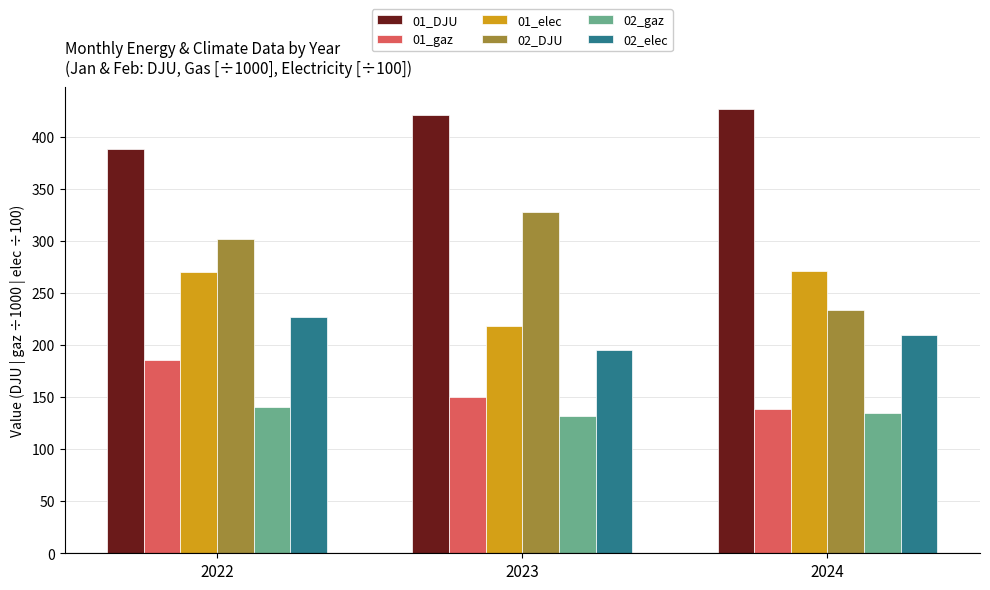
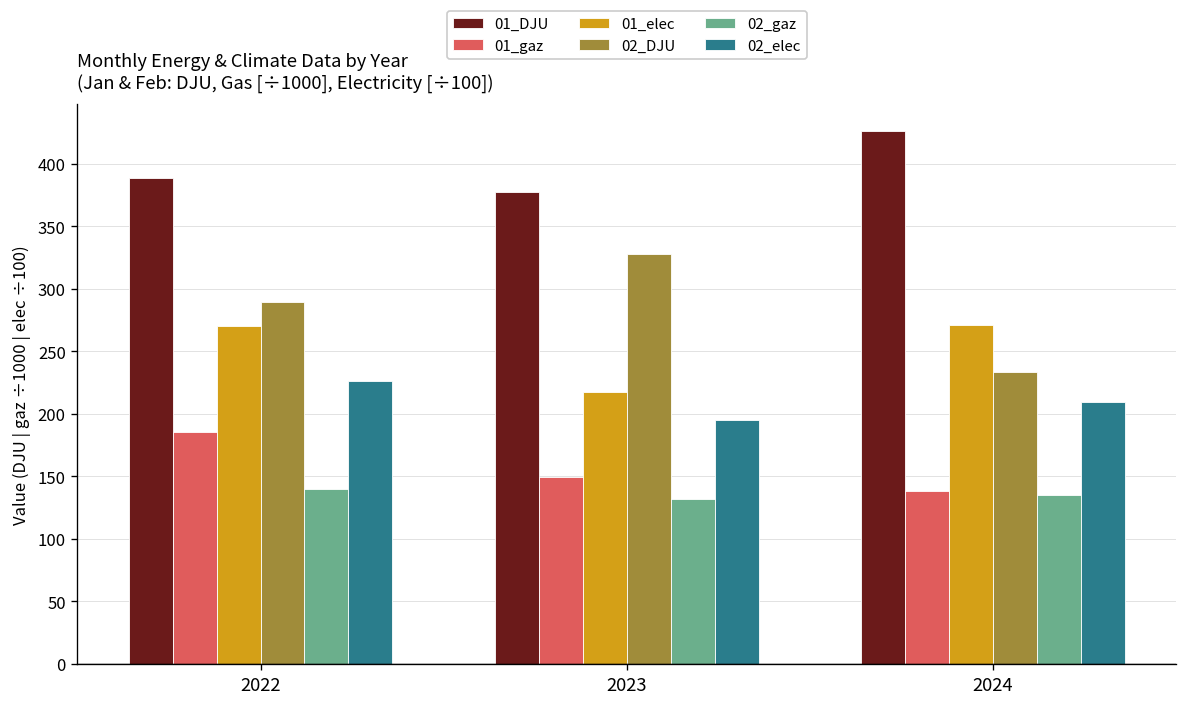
02_DJU, 2022: 301 -> 290
01_DJU, 2023: 421 -> 378
